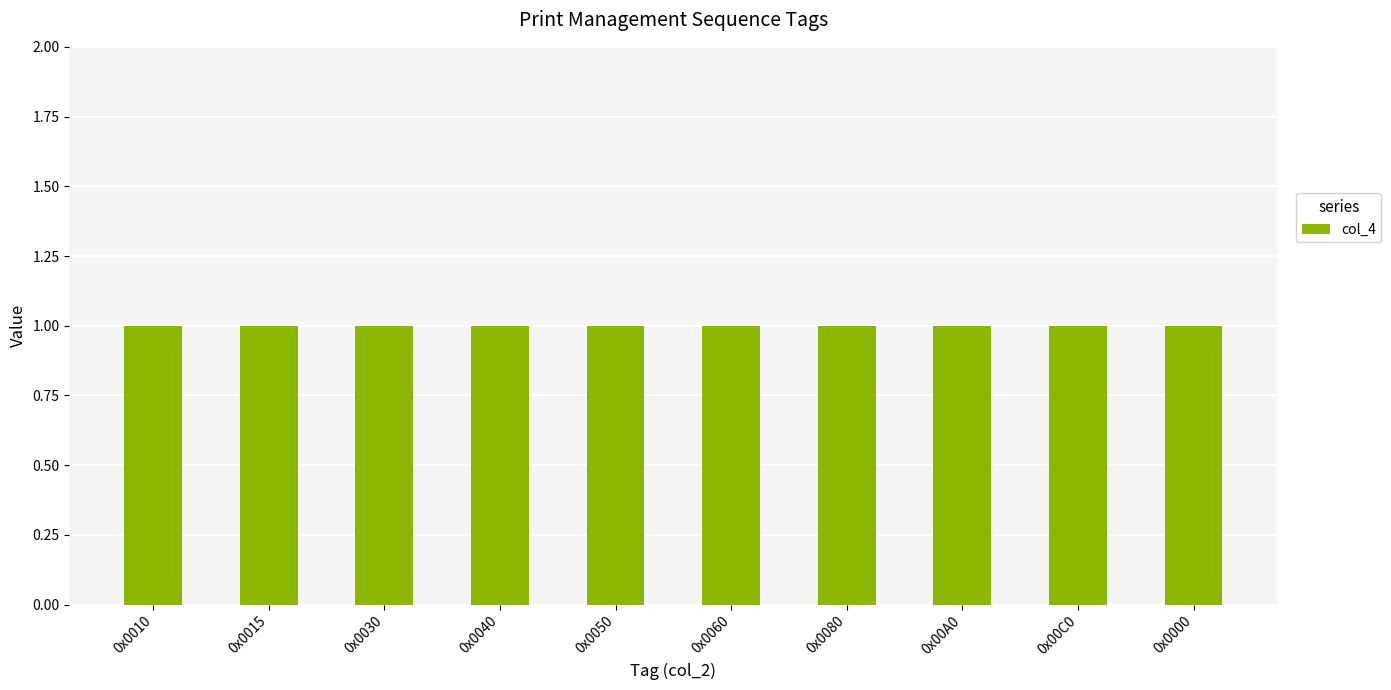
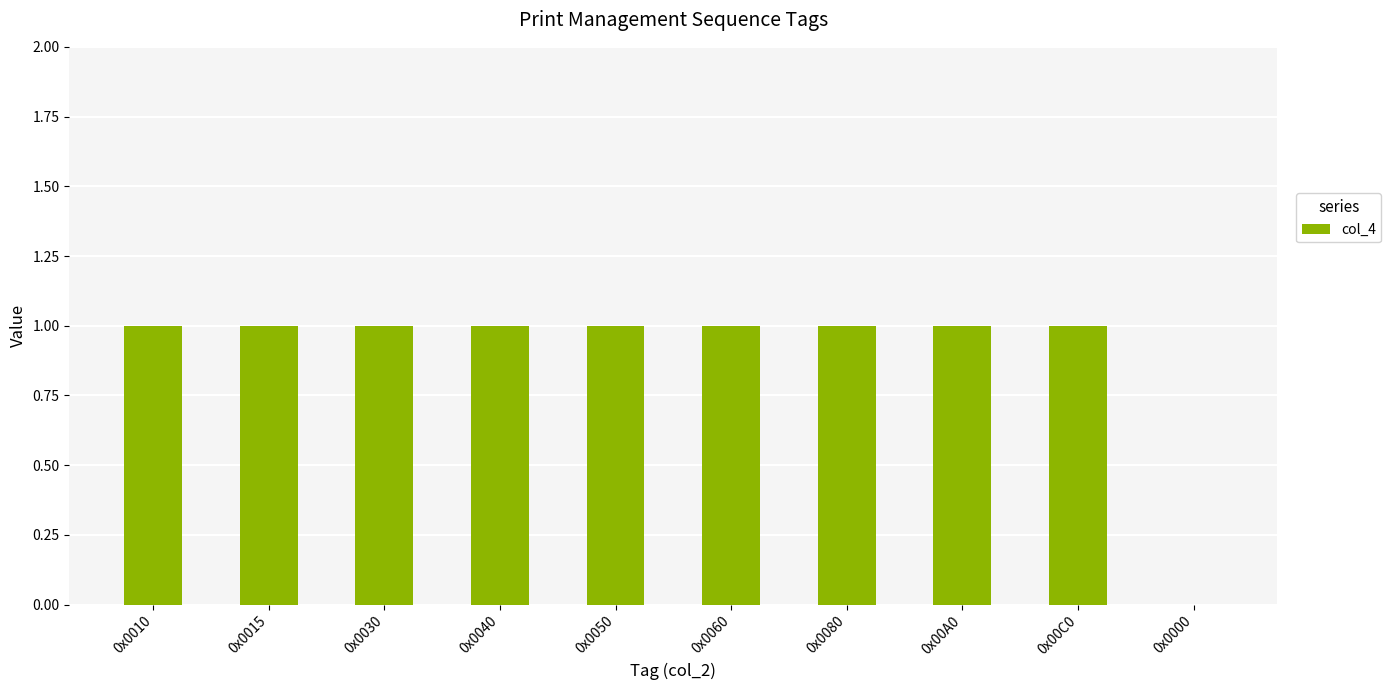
0x0000: 1 -> 0
